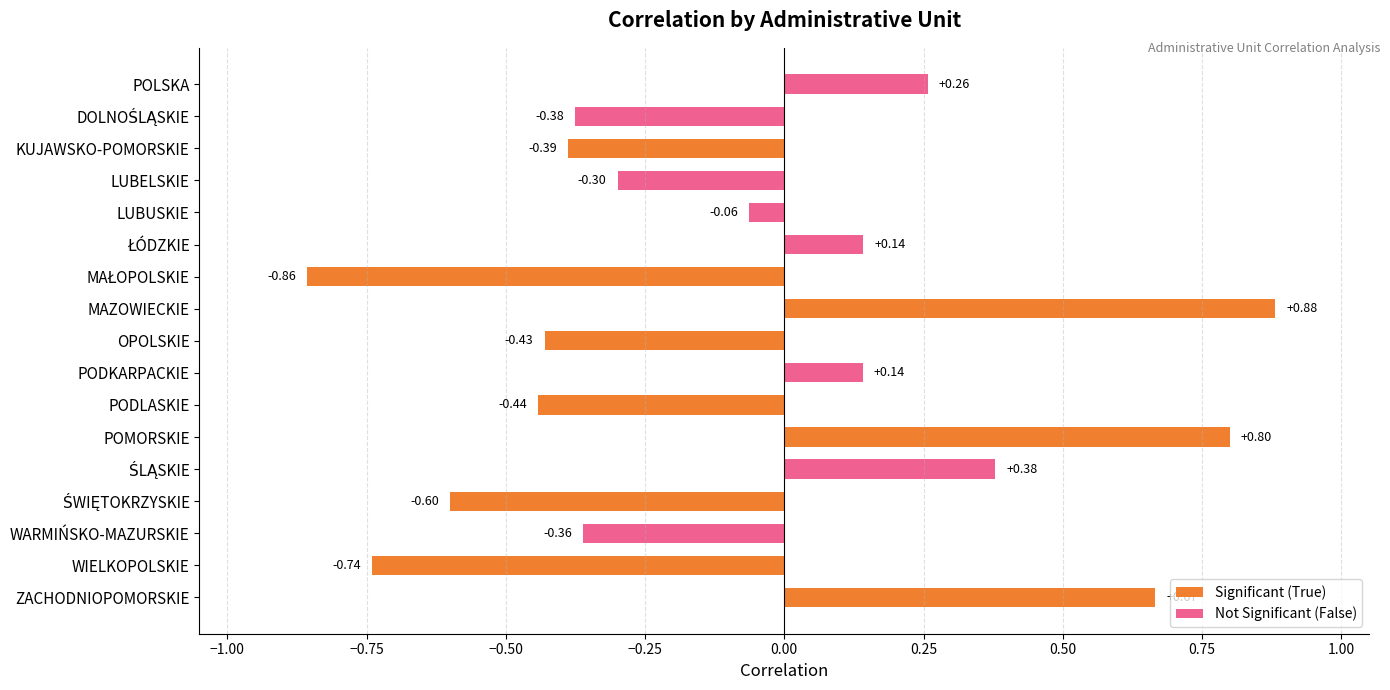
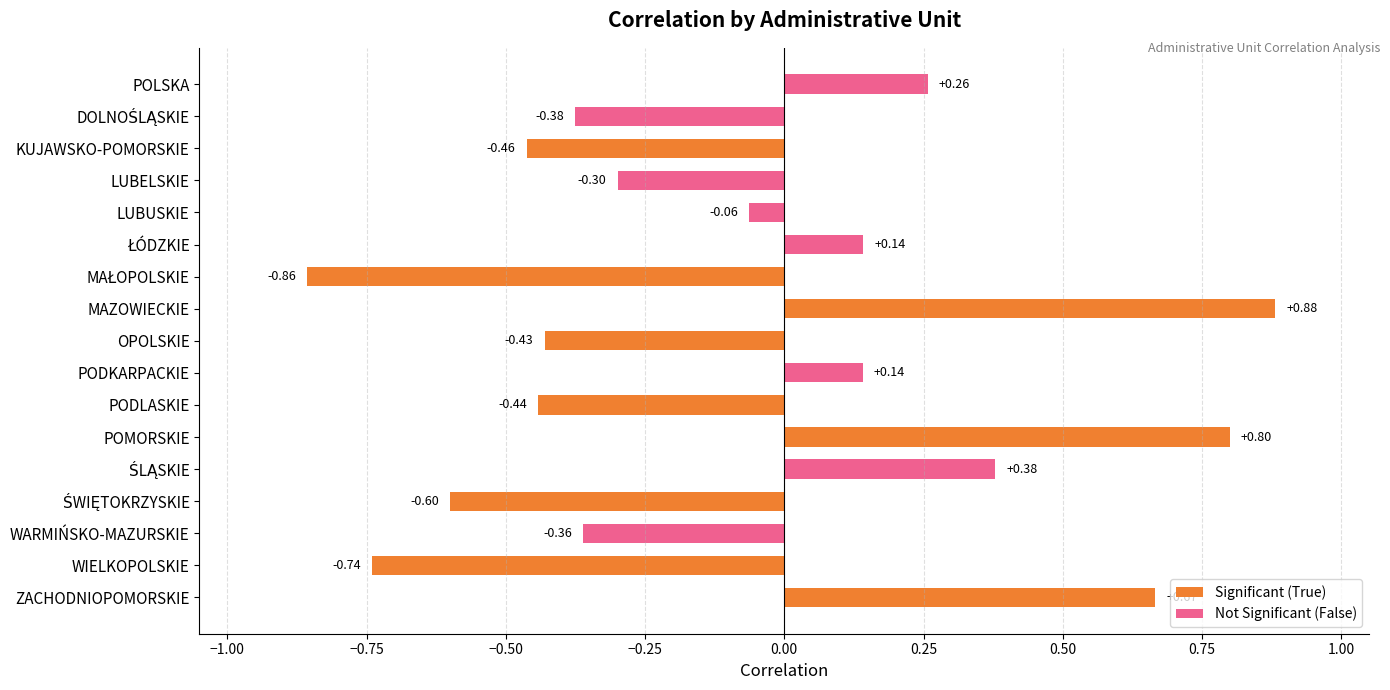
KUJAWSKO-POMORSKIE: -0.39 -> -0.46
